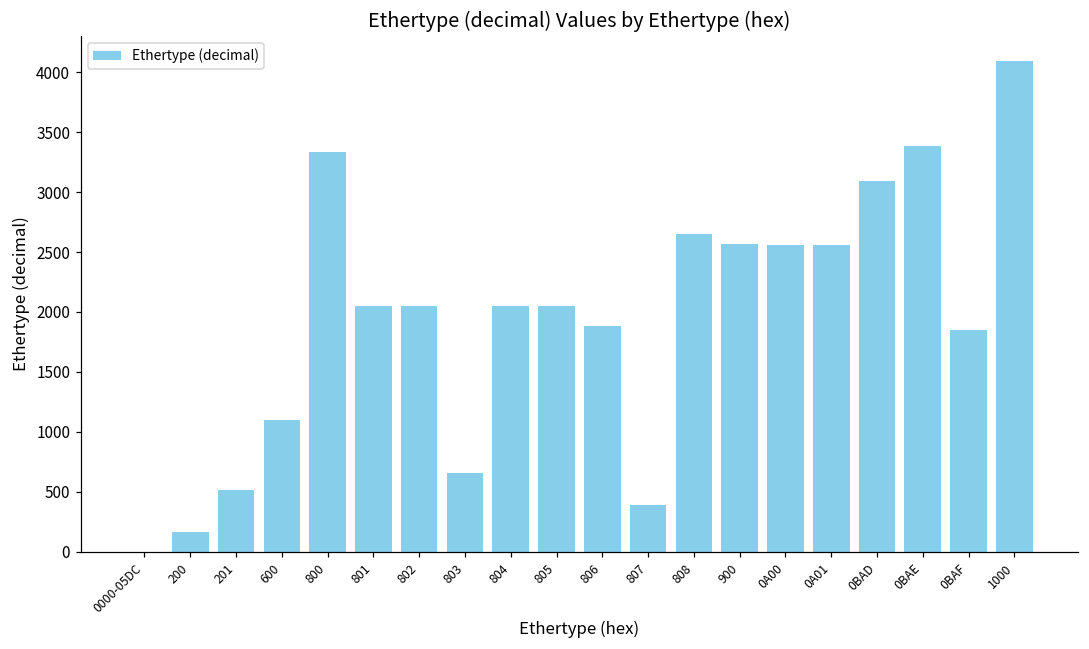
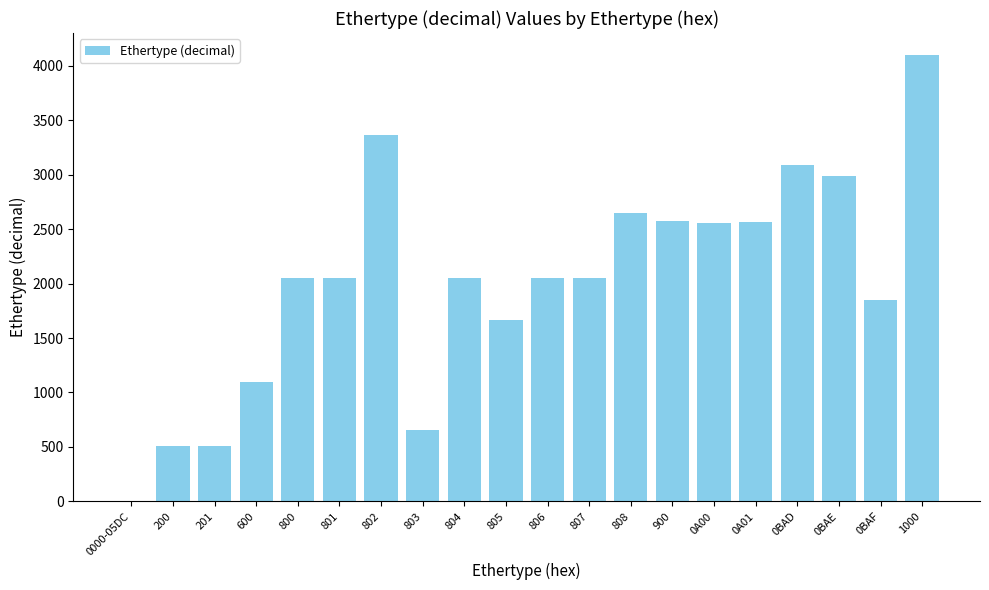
200: 160 -> 510
800: 3330 -> 2050
802: 2050 -> 3370
805: 2050 -> 1660
806: 1880 -> 2050
807: 390 -> 2060
0BAE: 3380 -> 2990
